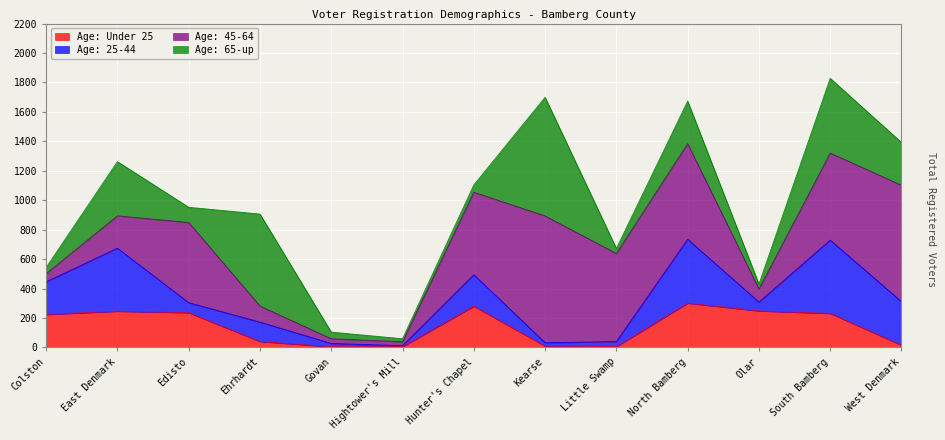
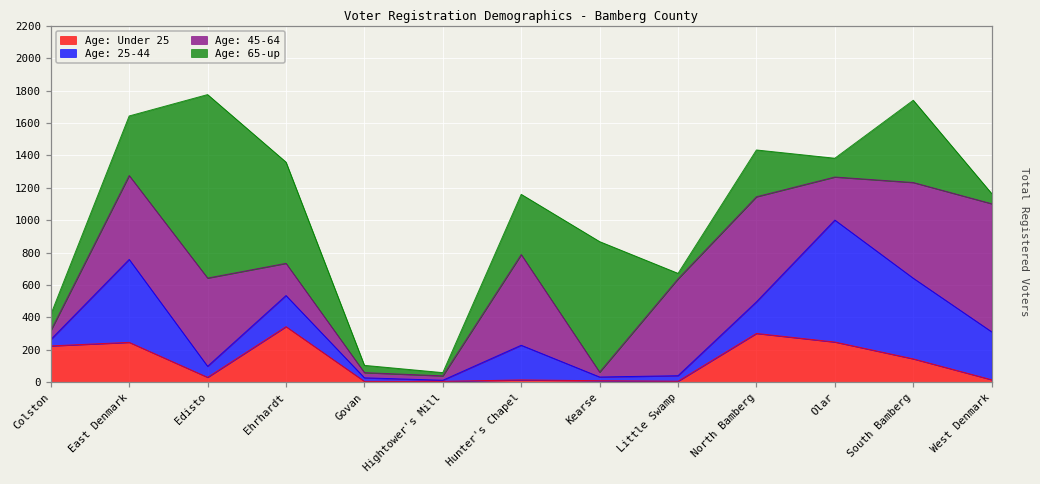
Age: 25-44, Colston: 220 -> 40
Age: 65-up, Colston: 40 -> 100
Age: 25-44, East Denmark: 430 -> 510
Age: 45-64, East Denmark: 220 -> 520
Age: Under 25, Edisto: 240 -> 30
Age: 65-up, Edisto: 100 -> 1130
Age: Under 25, Ehrhardt: 40 -> 340
Age: 25-44, Ehrhardt: 130 -> 190
Age: 45-64, Ehrhardt: 110 -> 200
Age: Under 25, Hunter's Chapel: 280 -> 10
Age: 65-up, Hunter's Chapel: 50 -> 370
Age: 45-64, Kearse: 860 -> 30
Age: 25-44, North Bamberg: 430 -> 200
Age: 25-44, Olar: 60 -> 750
Age: 45-64, Olar: 90 -> 270
Age: 65-up, Olar: 30 -> 120
Age: Under 25, South Bamberg: 230 -> 140
Age: 65-up, West Denmark: 290 -> 60
